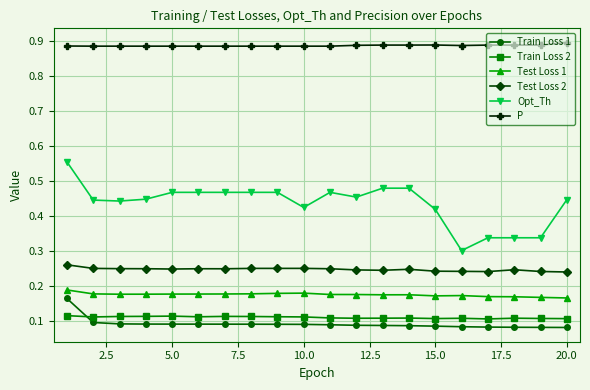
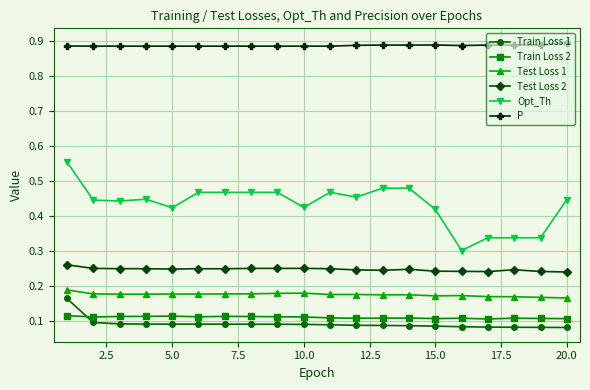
Opt_Th, 5.0: 0.47 -> 0.42
